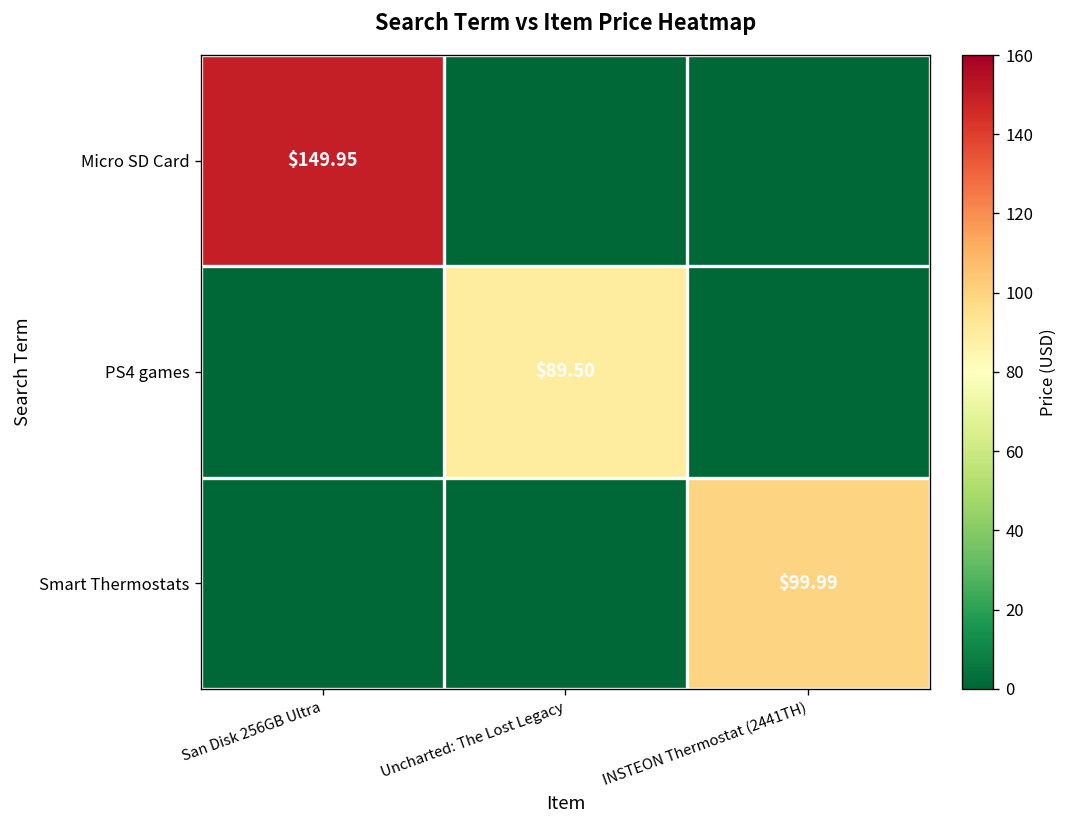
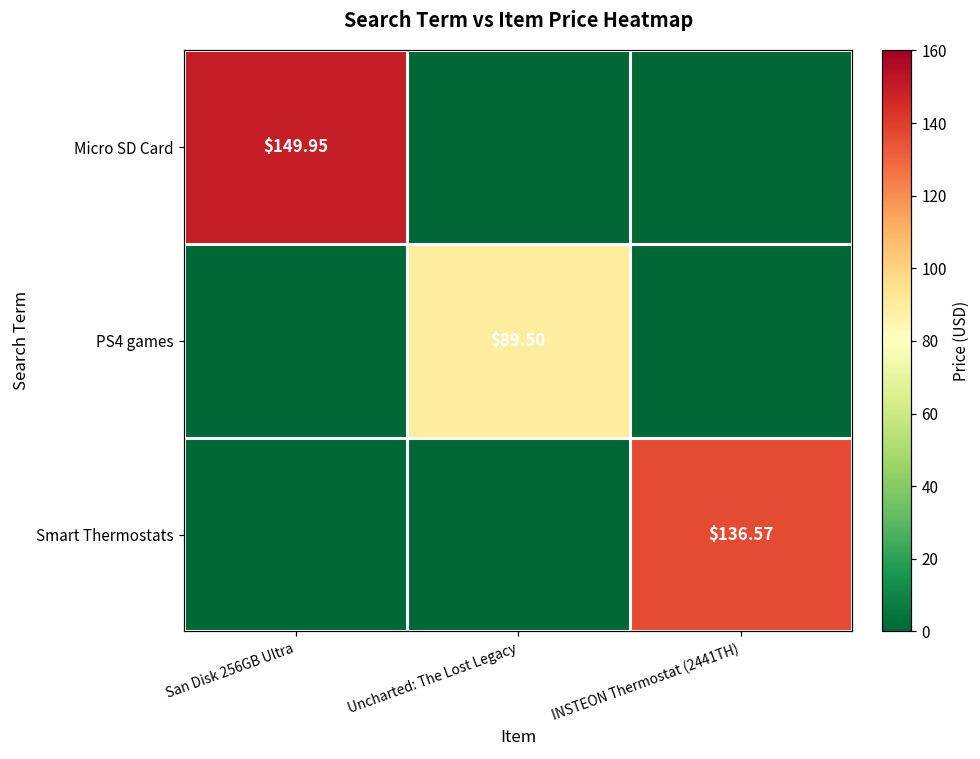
Smart Thermostats, INSTEON Thermostat (2441TH): $99.99 -> $136.57
